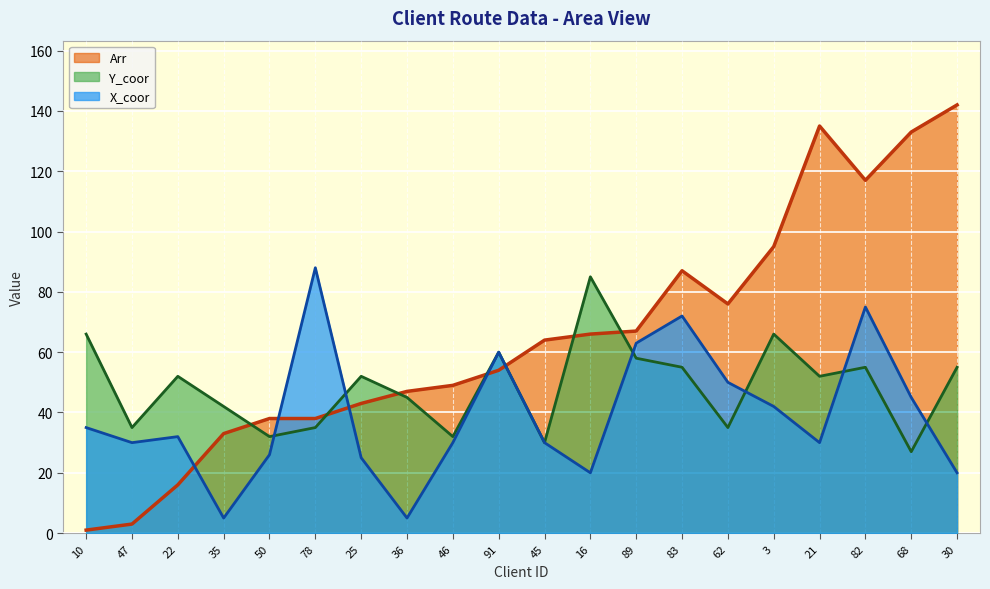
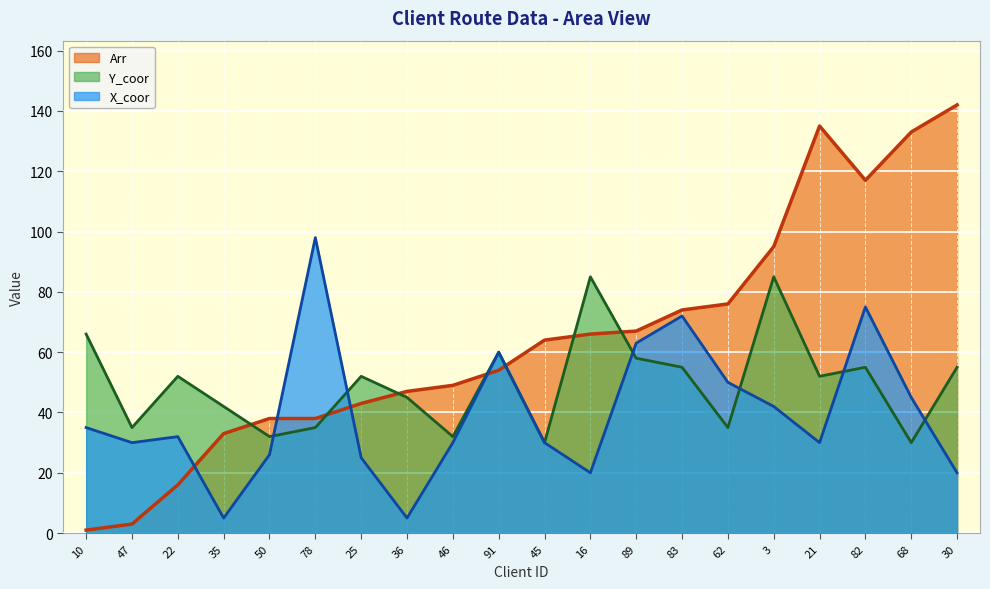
X_coor, 78: 88 -> 98
Arr, 83: 87 -> 74
Y_coor, 3: 66 -> 85
Y_coor, 68: 27 -> 30
